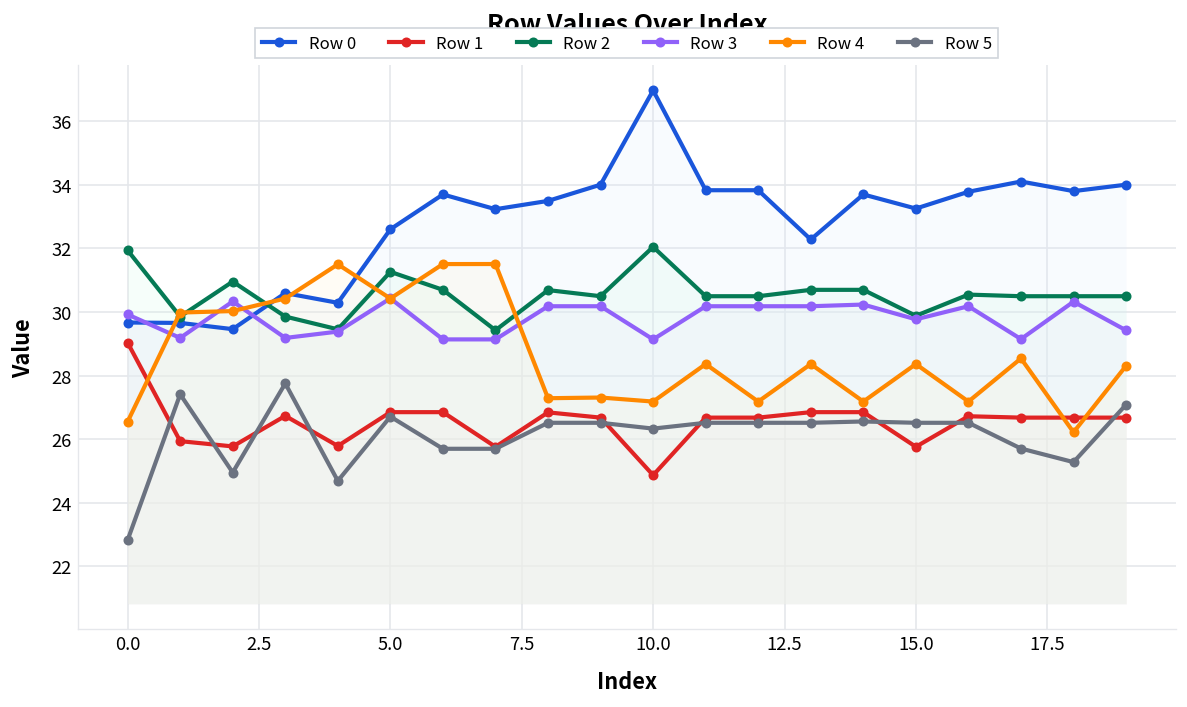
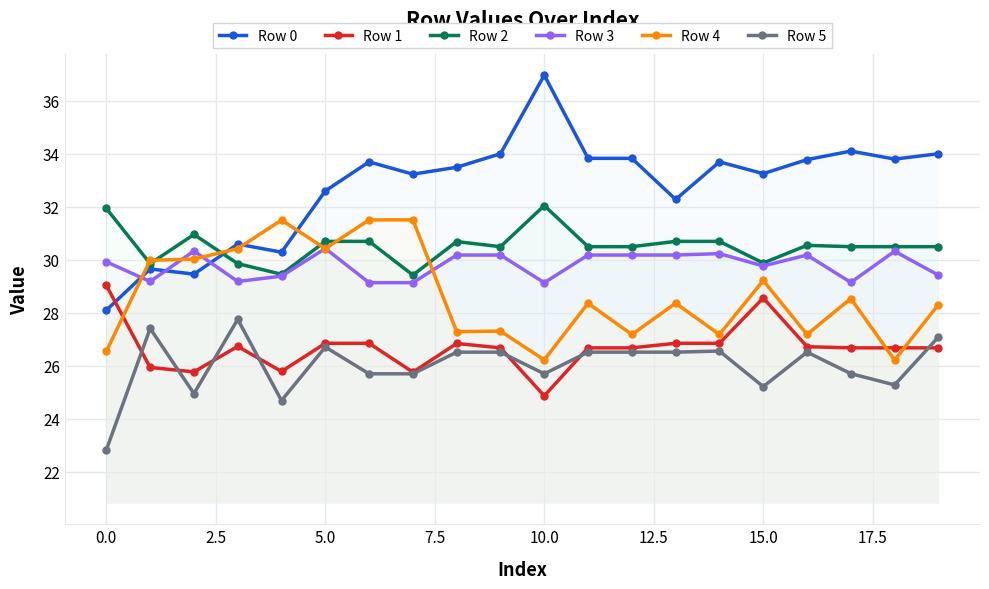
Row 0, 0.0: 29.7 -> 28.1
Row 2, 5.0: 31.3 -> 30.7
Row 4, 10.0: 27.2 -> 26.2
Row 5, 10.0: 26.3 -> 25.7
Row 1, 15.0: 25.8 -> 28.6
Row 4, 15.0: 28.4 -> 29.2
Row 5, 15.0: 26.5 -> 25.2
